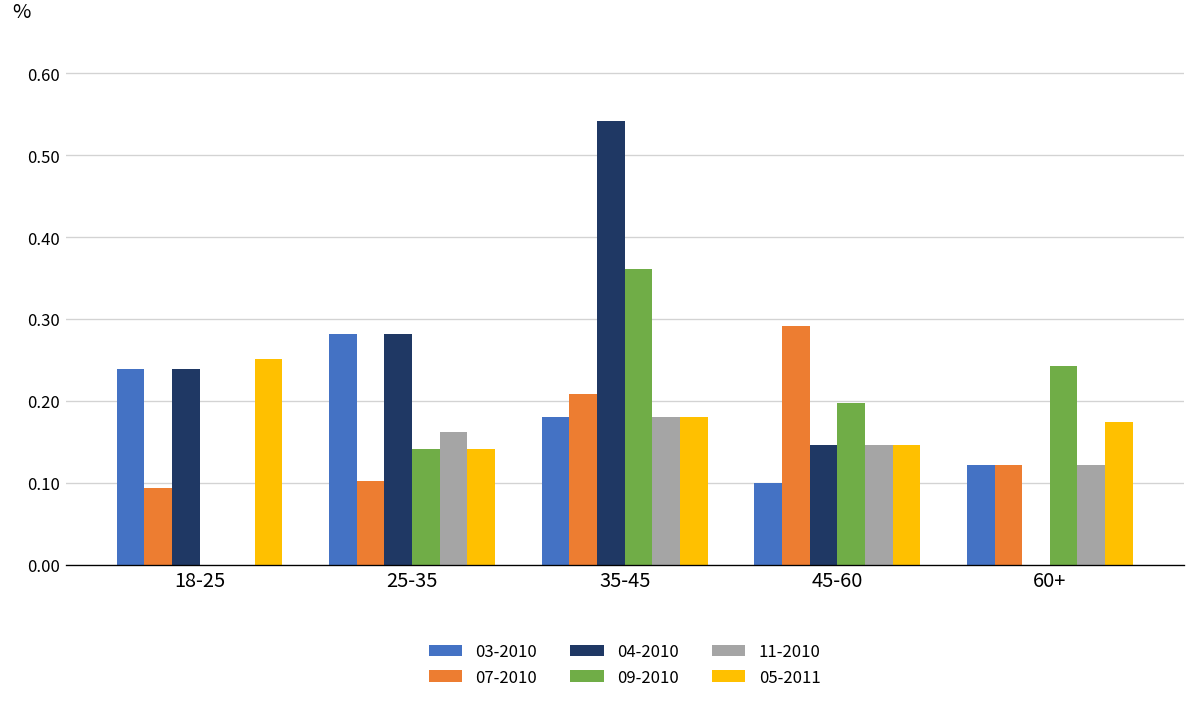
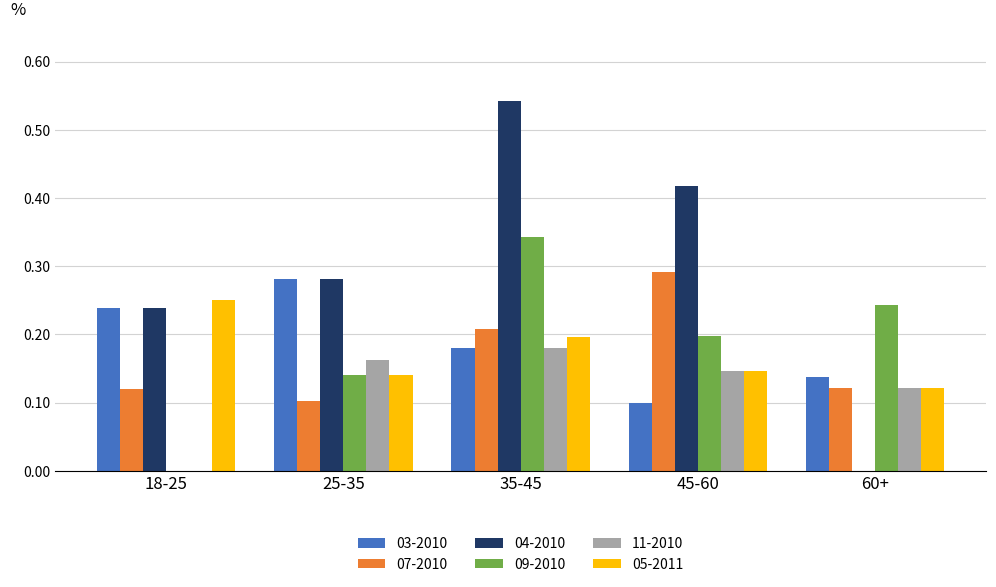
07-2010, 18-25: 0.09 -> 0.12
09-2010, 35-45: 0.36 -> 0.34
05-2011, 35-45: 0.18 -> 0.20
04-2010, 45-60: 0.15 -> 0.42
03-2010, 60+: 0.12 -> 0.14
05-2011, 60+: 0.17 -> 0.12
